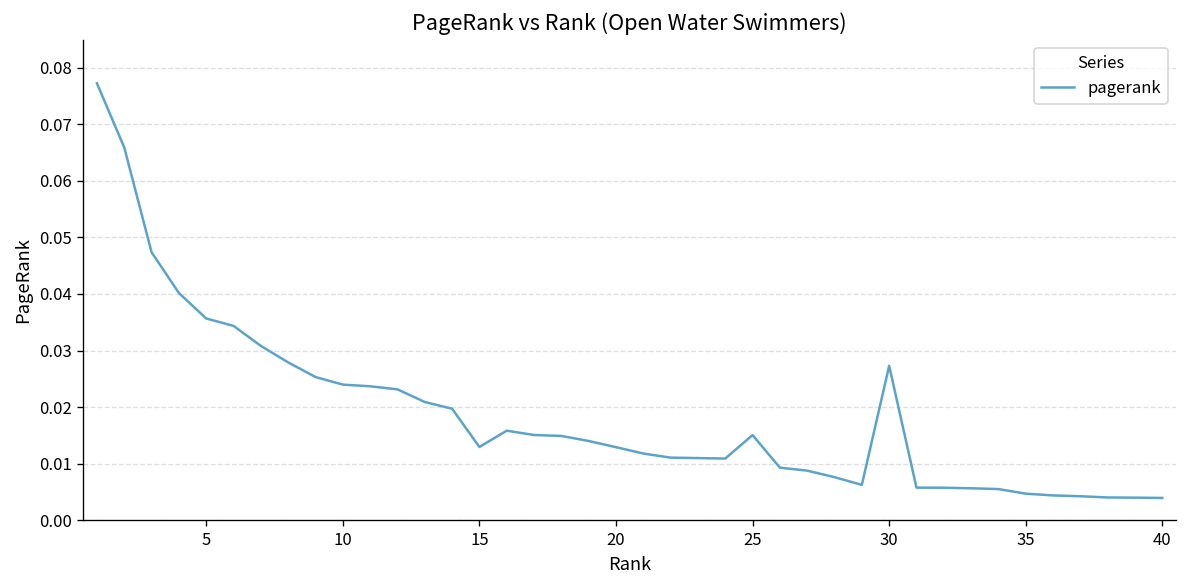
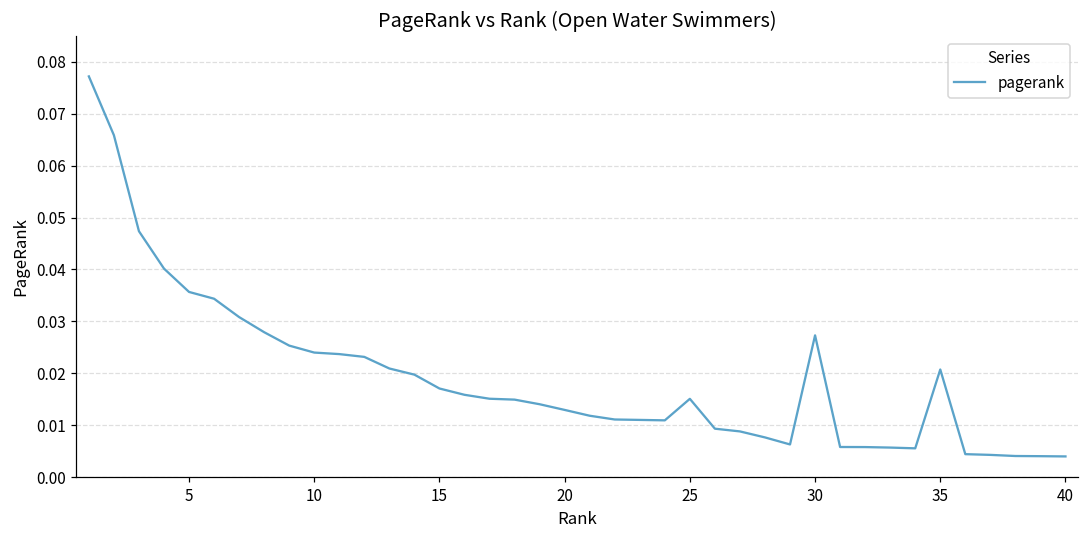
15: 0.013 -> 0.017
35: 0.005 -> 0.021
